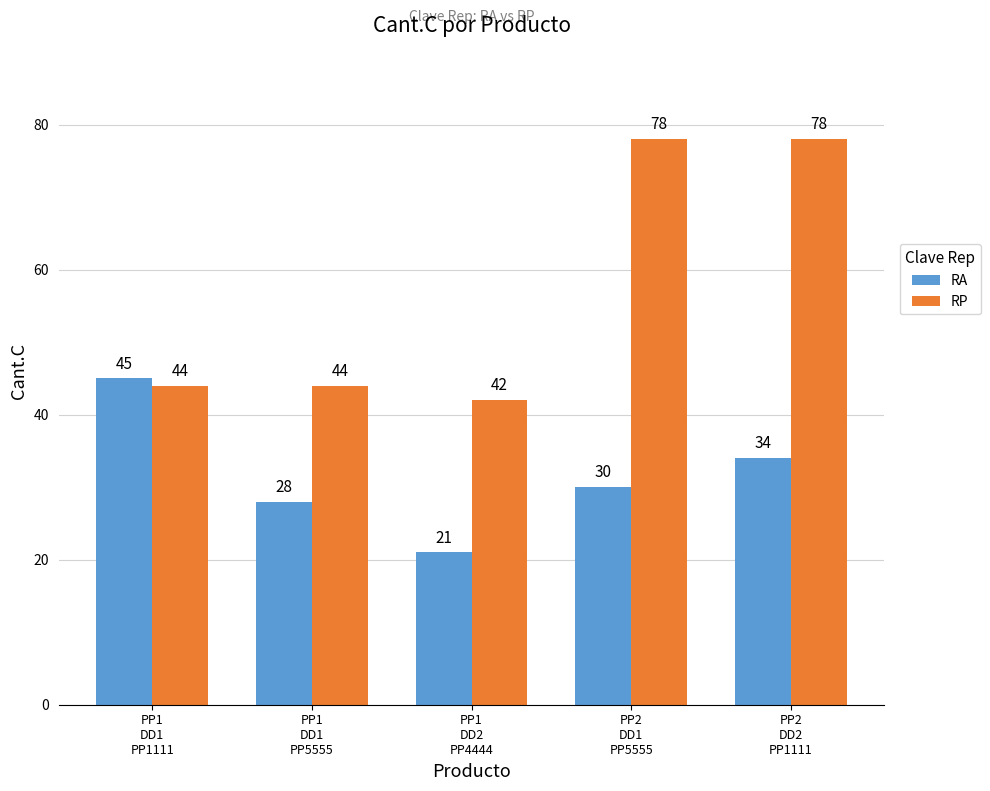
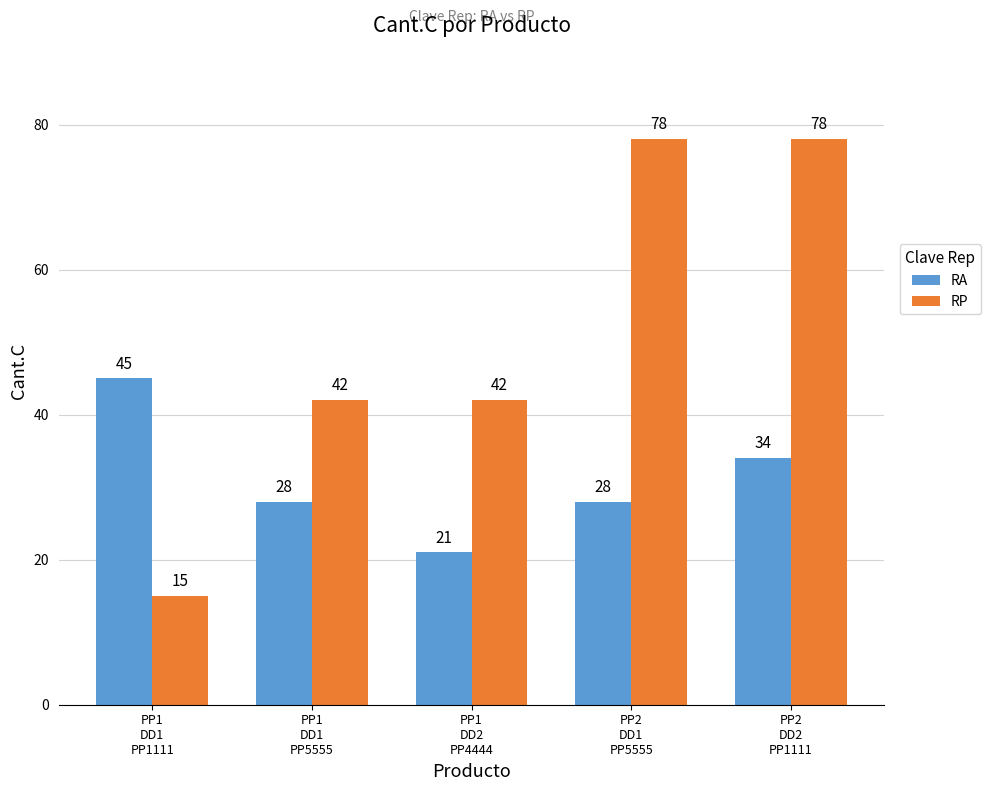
RP, PP1 DD1 PP1111: 44 -> 15
RP, PP1 DD1 PP5555: 44 -> 42
RA, PP2 DD1 PP5555: 30 -> 28
